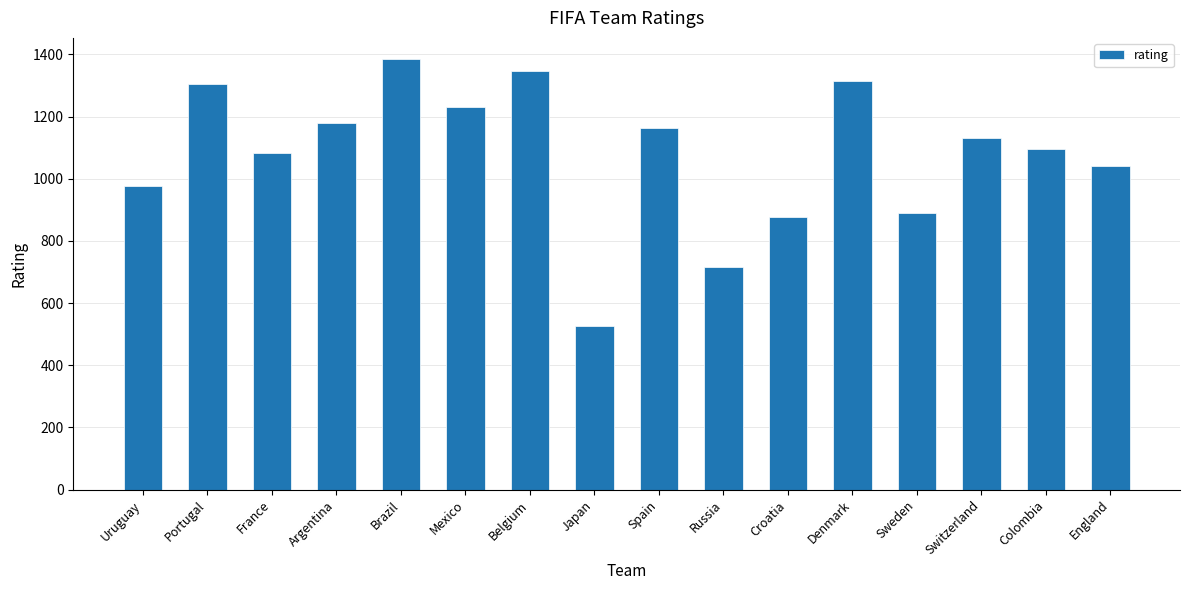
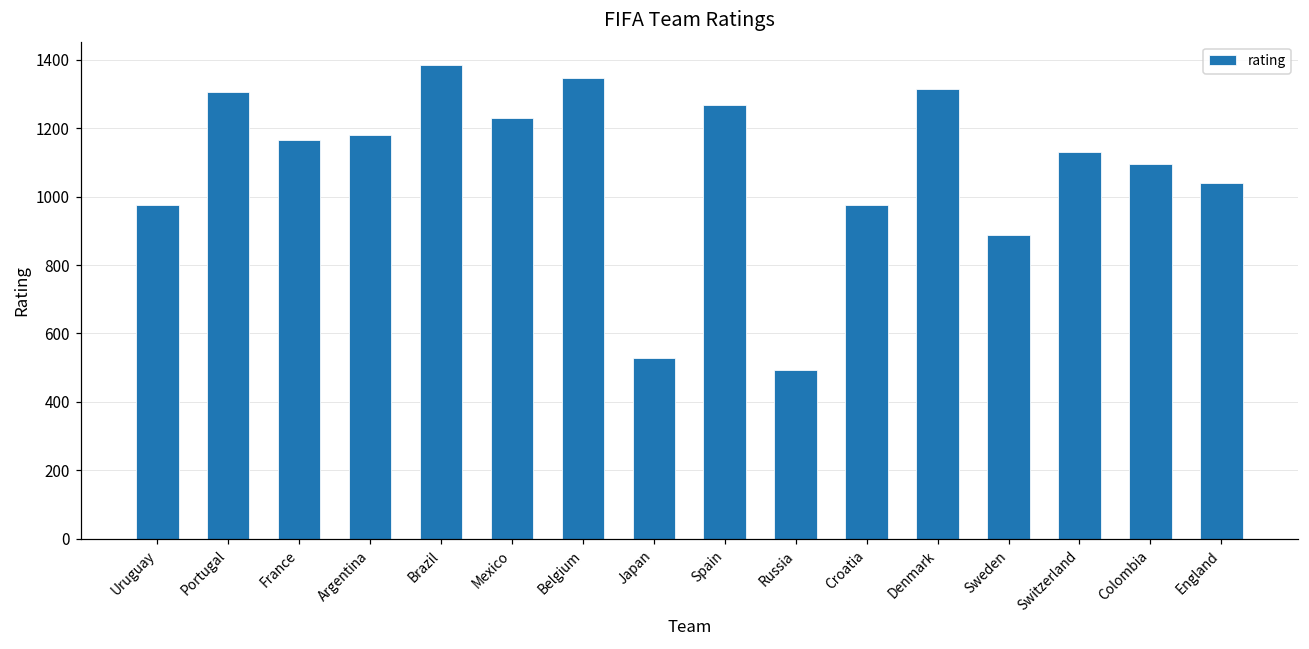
France: 1080 -> 1170
Spain: 1160 -> 1270
Russia: 720 -> 490
Croatia: 880 -> 980
